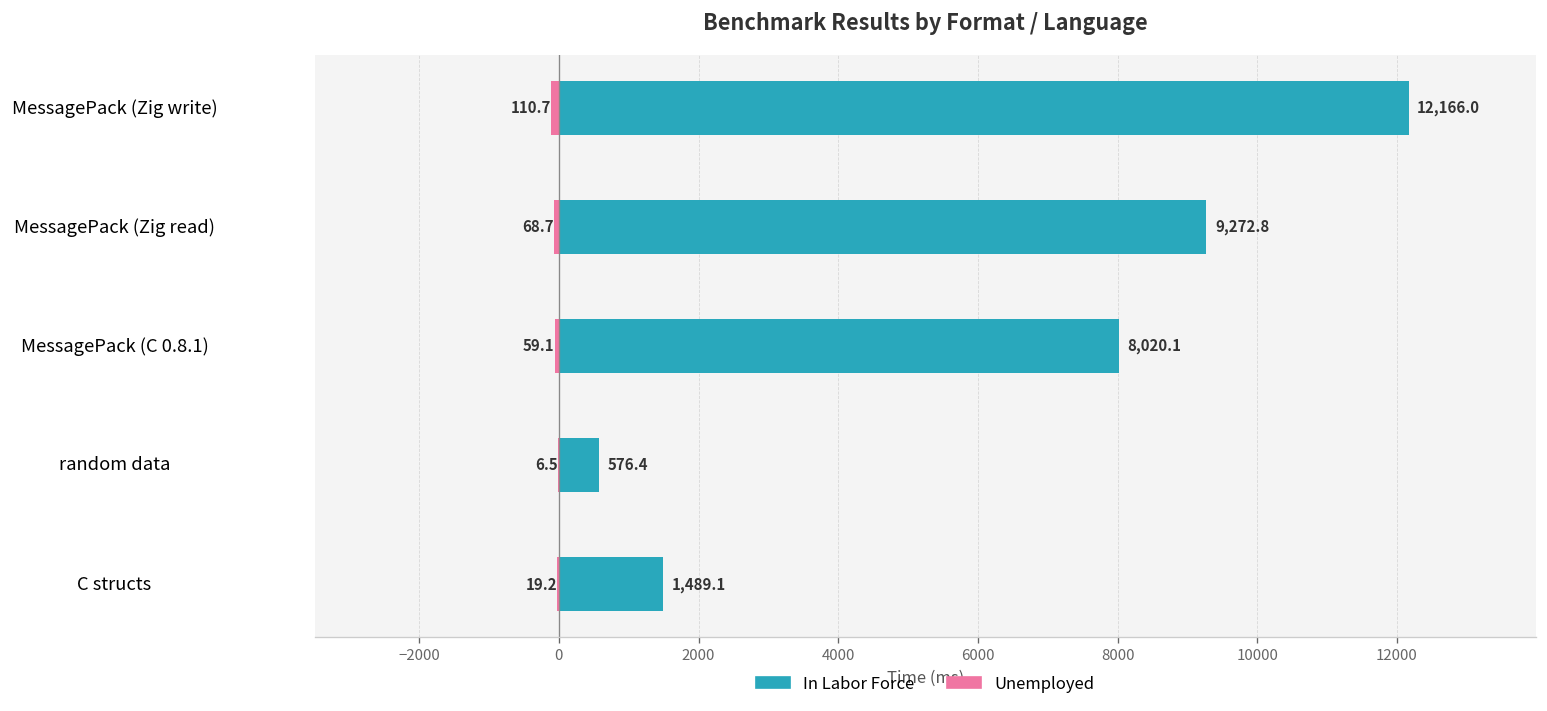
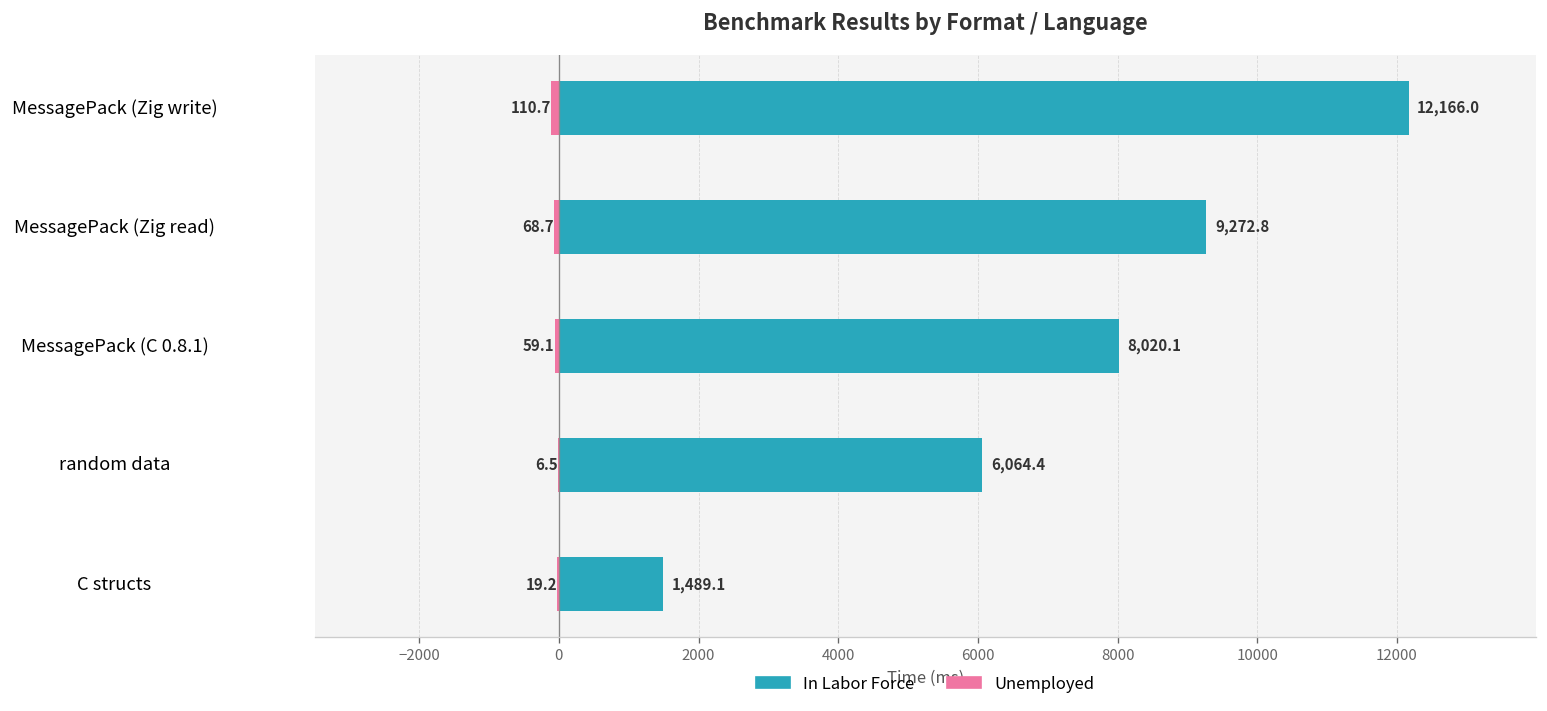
In Labor Force, random data: 576.4 -> 6,064.4
